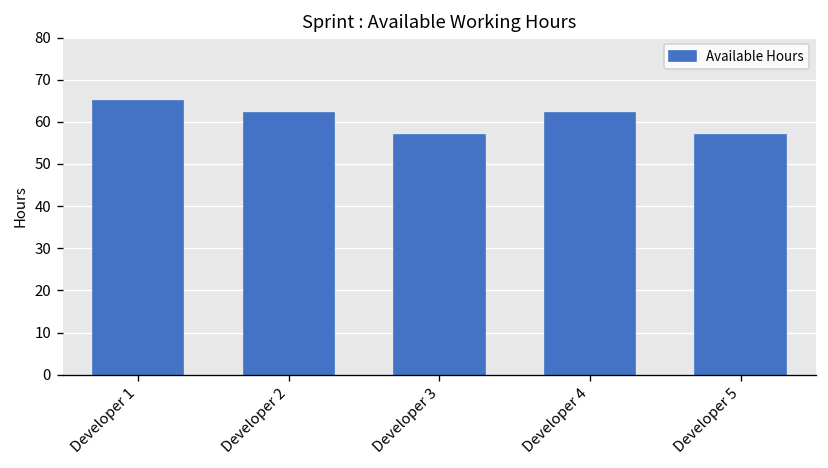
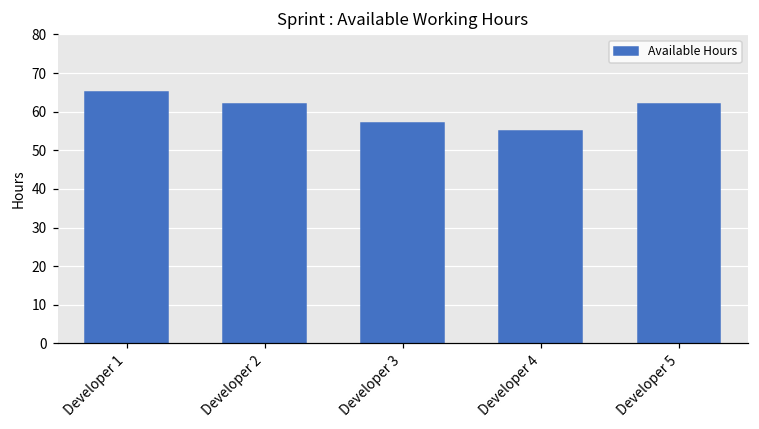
Developer 4: 62 -> 55
Developer 5: 57 -> 62
